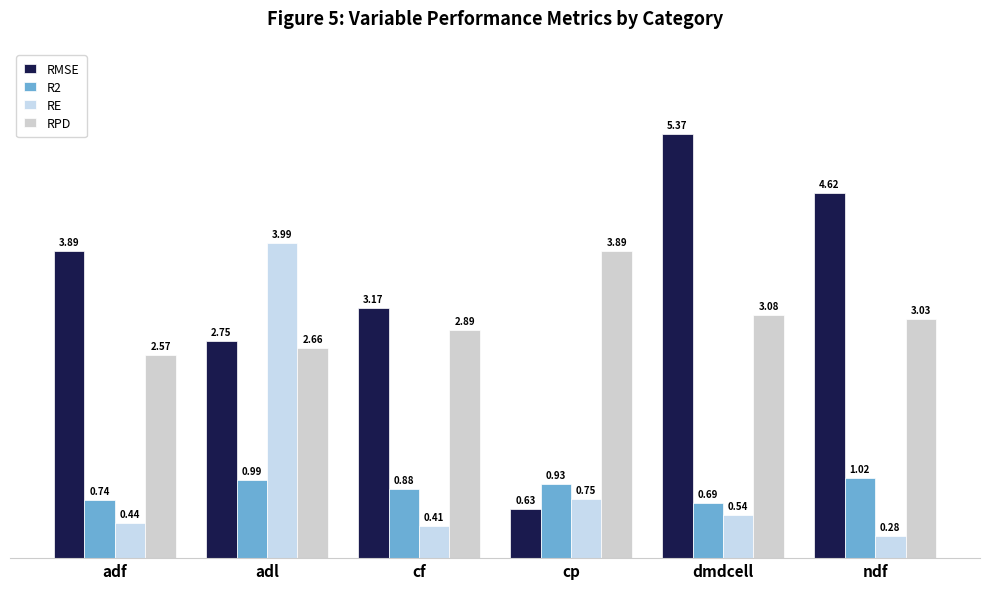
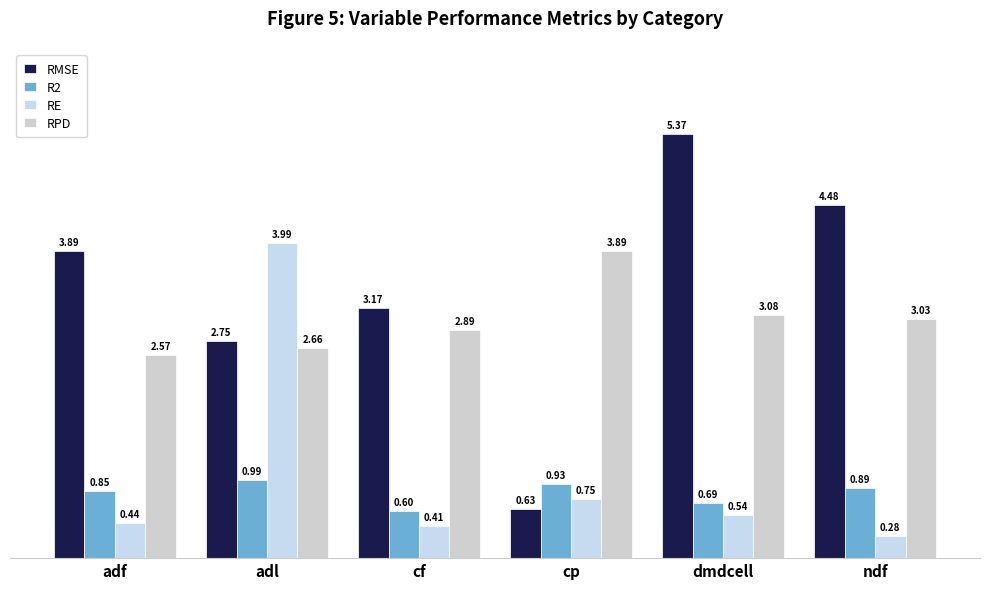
R2, adf: 0.74 -> 0.85
R2, cf: 0.88 -> 0.60
RMSE, ndf: 4.62 -> 4.48
R2, ndf: 1.02 -> 0.89
